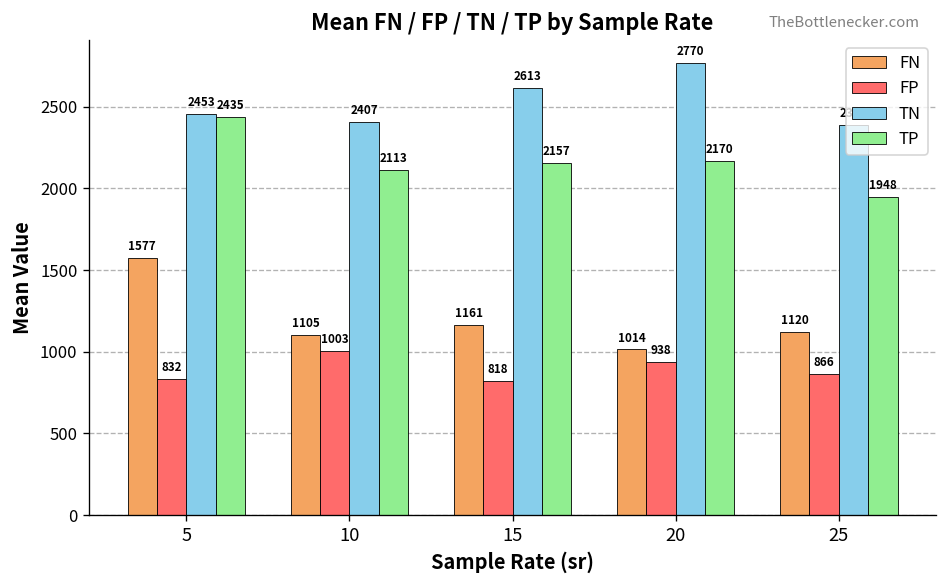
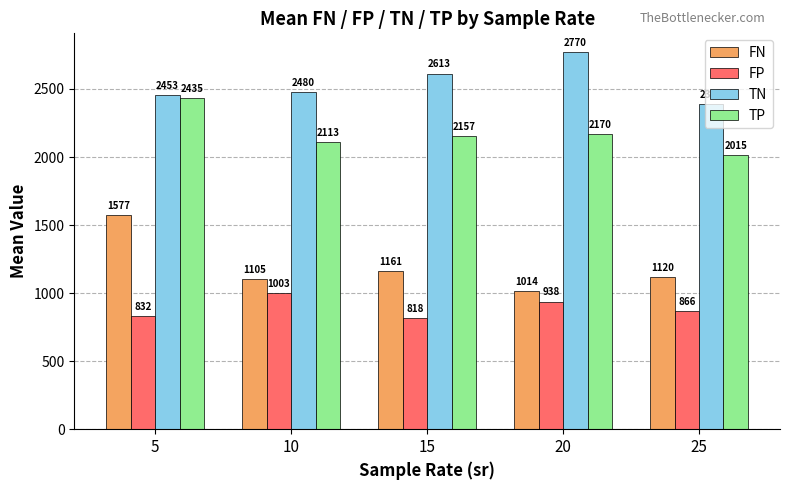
TN, 10: 2407 -> 2480
TP, 25: 1948 -> 2015
